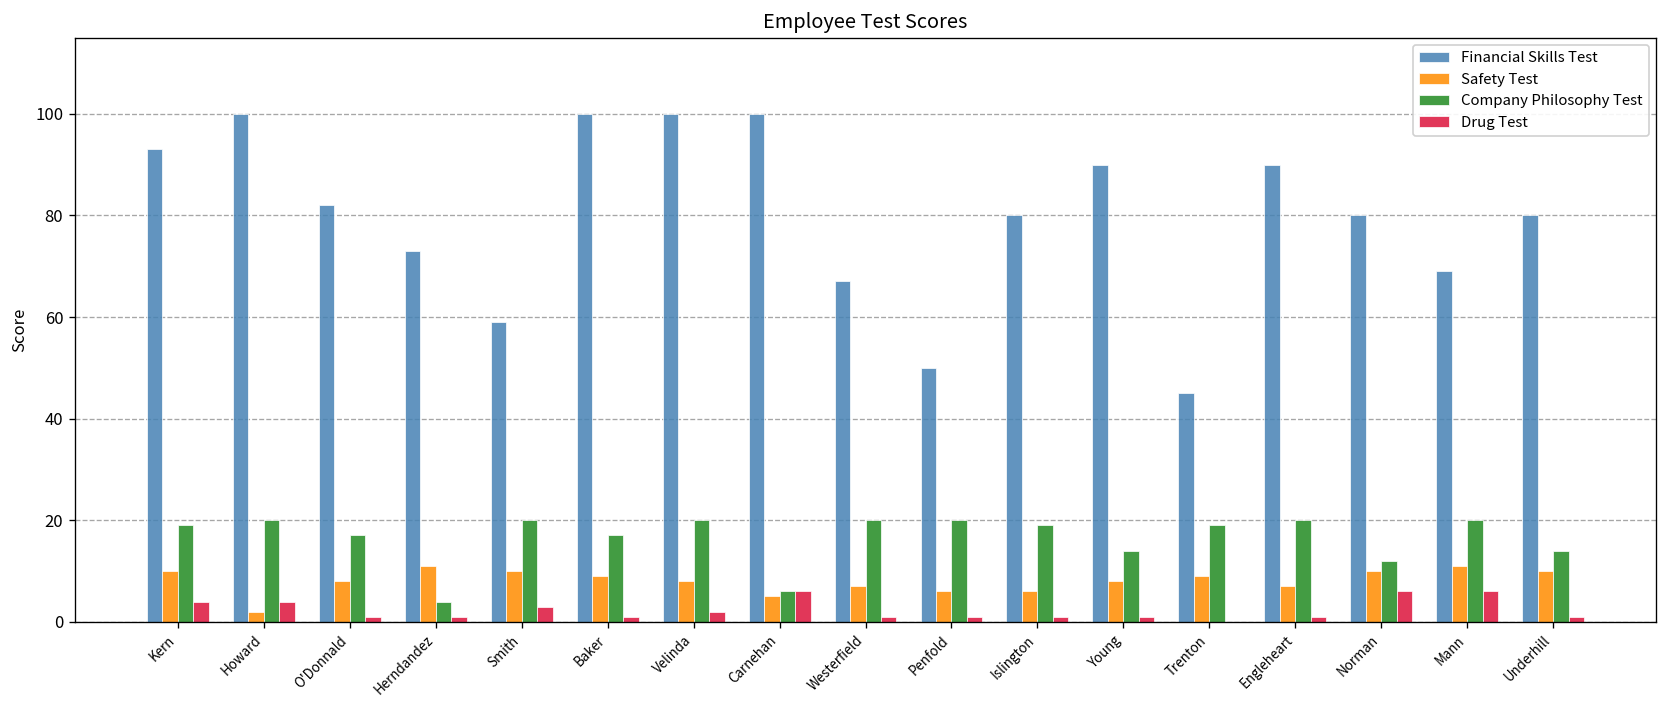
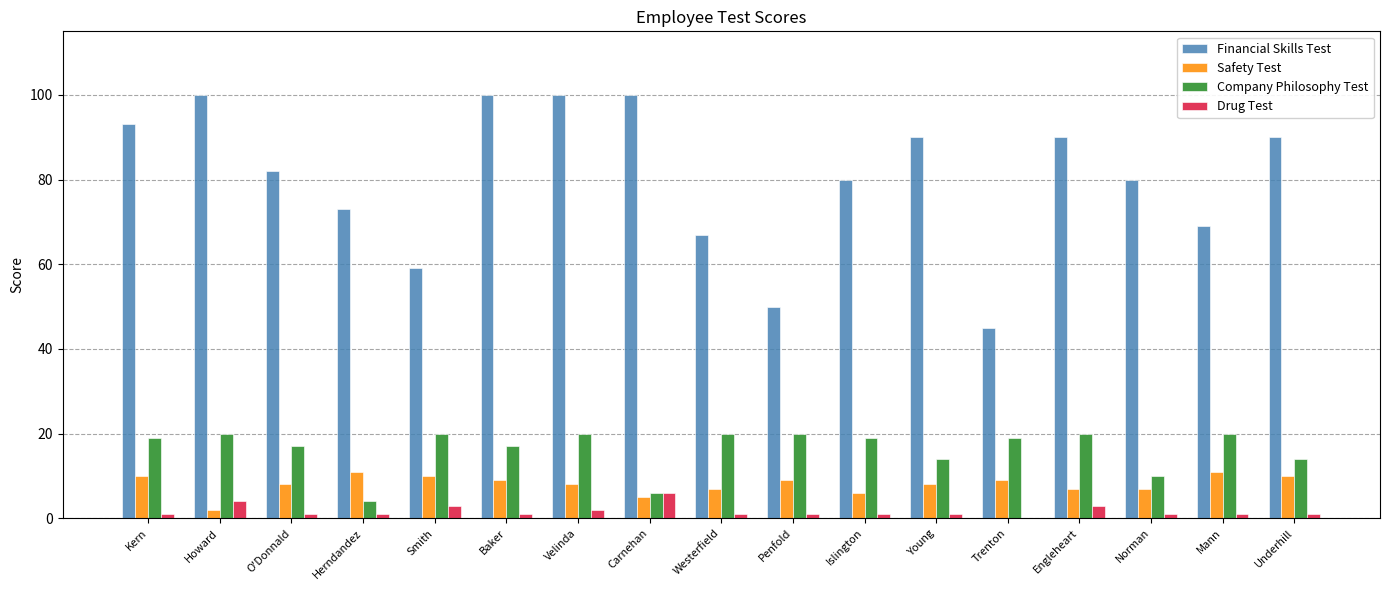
Drug Test, Kern: 4 -> 1
Safety Test, Penfold: 6 -> 9
Drug Test, Engleheart: 1 -> 3
Safety Test, Norman: 10 -> 7
Company Philosophy Test, Norman: 12 -> 10
Drug Test, Norman: 6 -> 1
Drug Test, Mann: 6 -> 1
Financial Skills Test, Underhill: 80 -> 90
